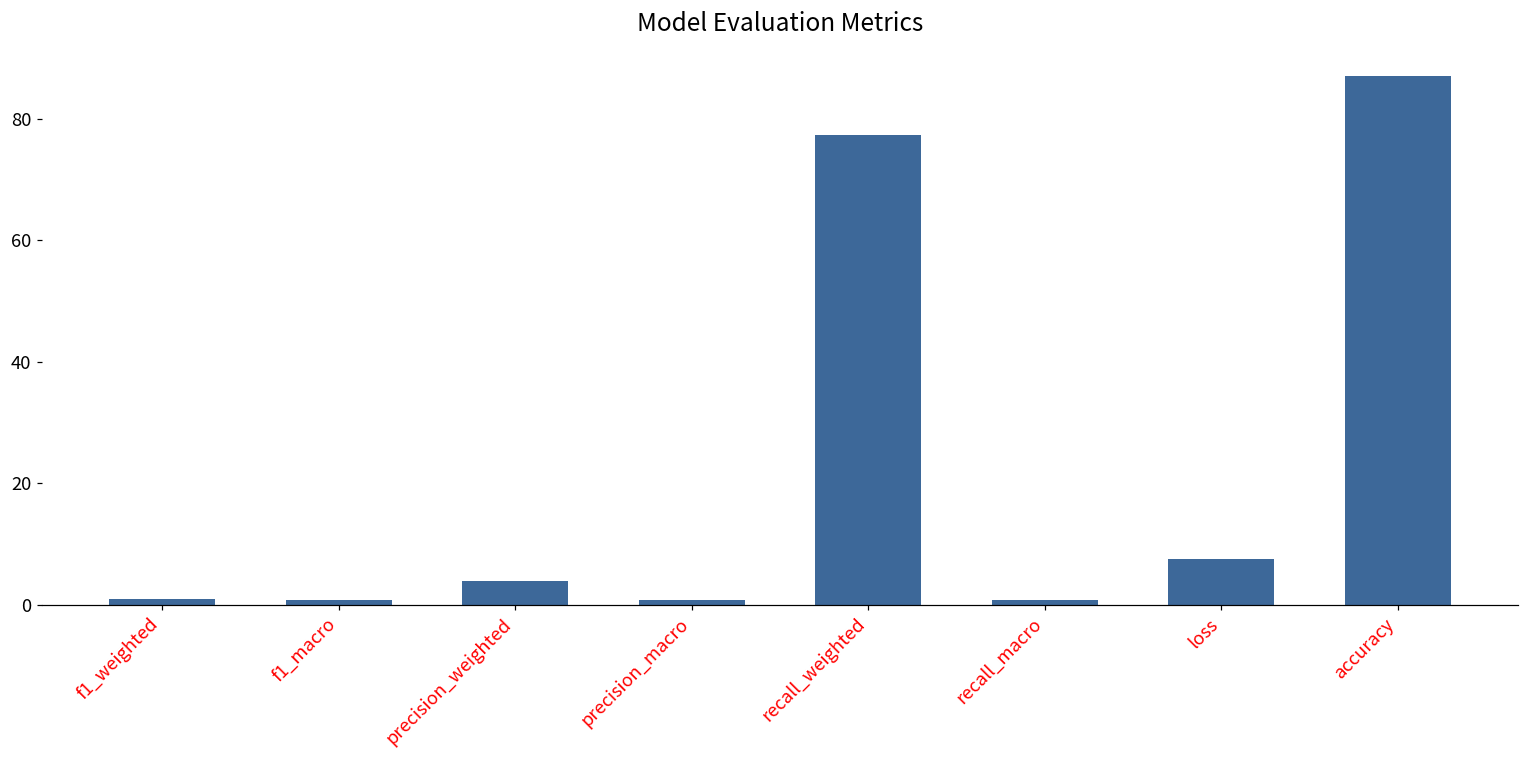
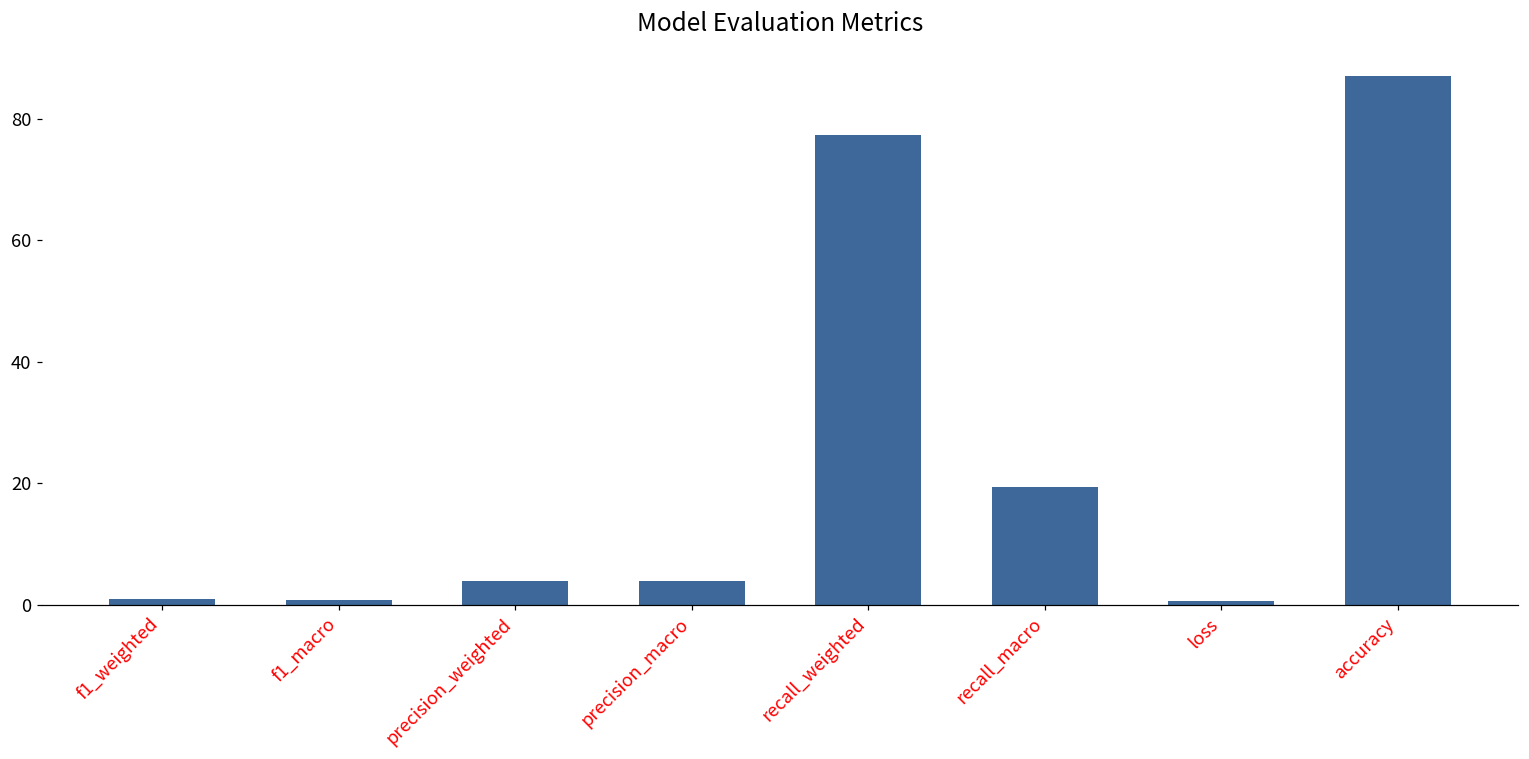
precision_macro: 1 -> 4
recall_macro: 1 -> 19
loss: 8 -> 1
